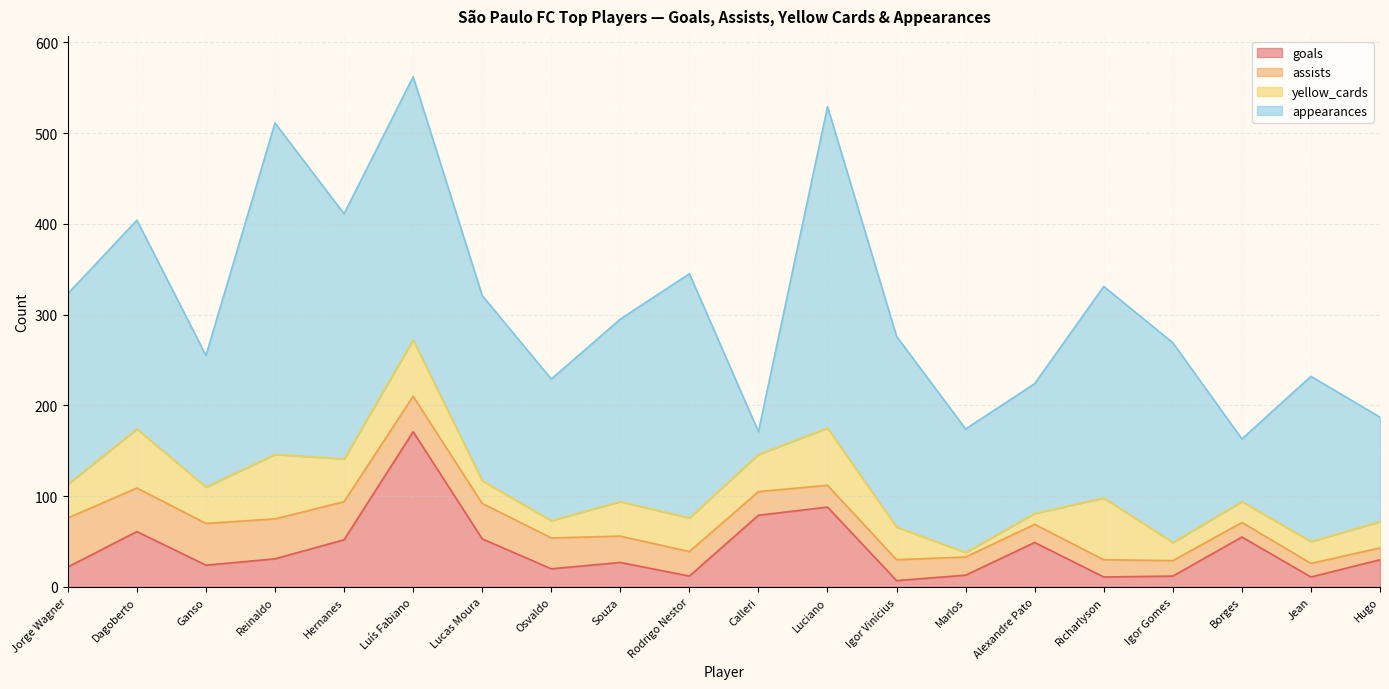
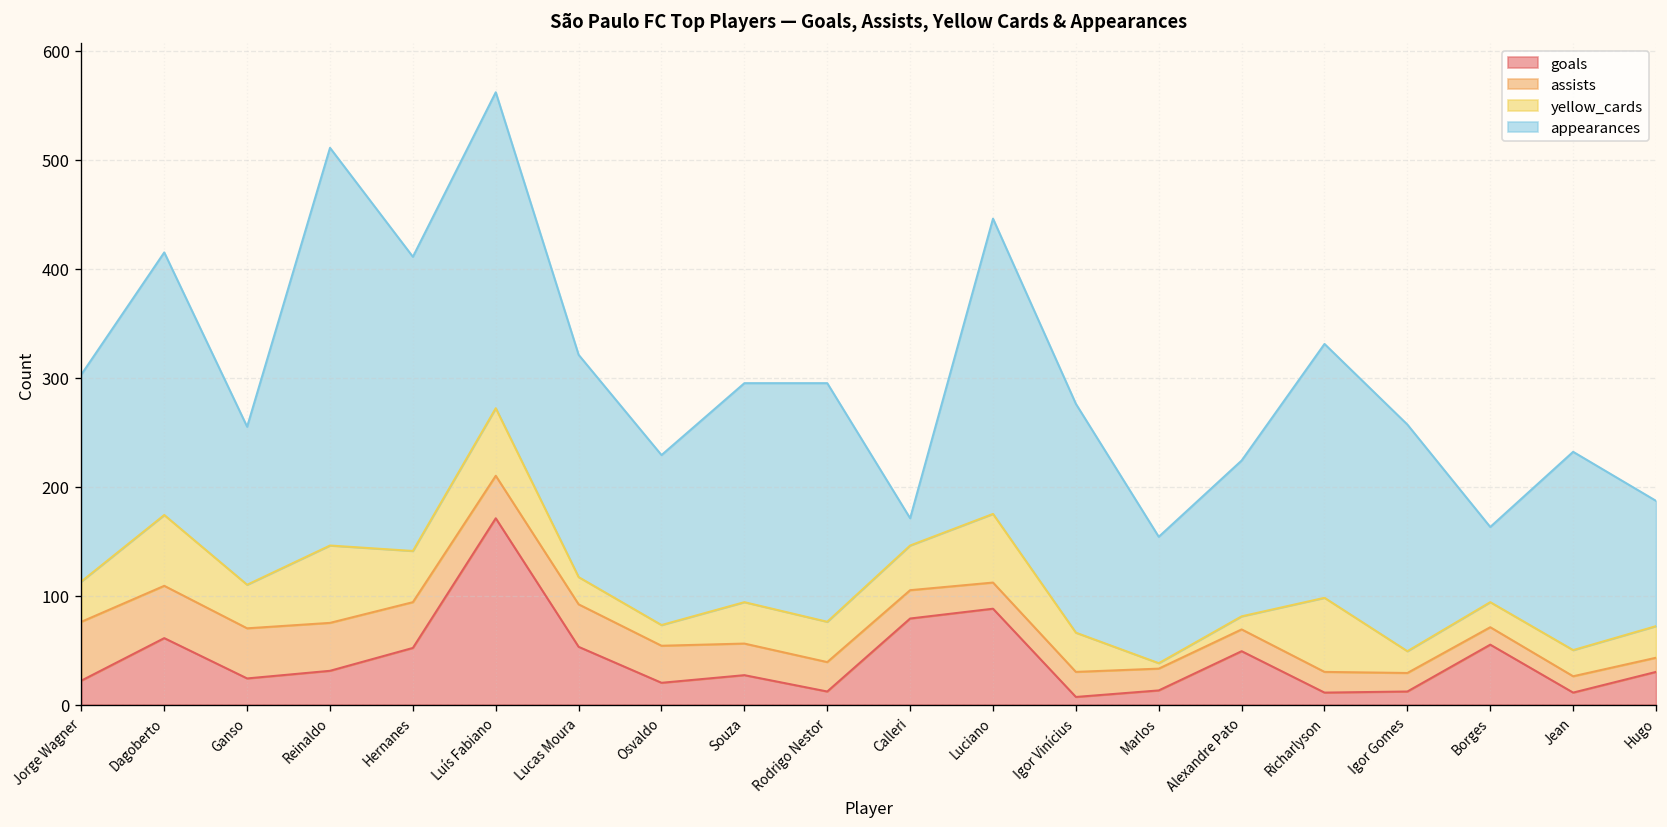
appearances, Jorge Wagner: 210 -> 190
appearances, Dagoberto: 230 -> 240
appearances, Rodrigo Nestor: 270 -> 220
appearances, Luciano: 350 -> 270
appearances, Marlos: 140 -> 120
appearances, Igor Gomes: 220 -> 210
